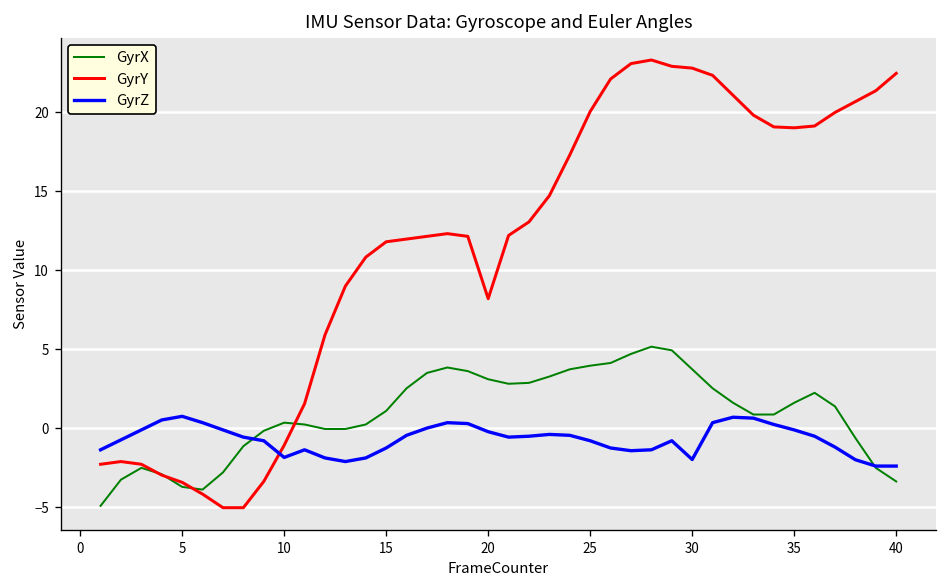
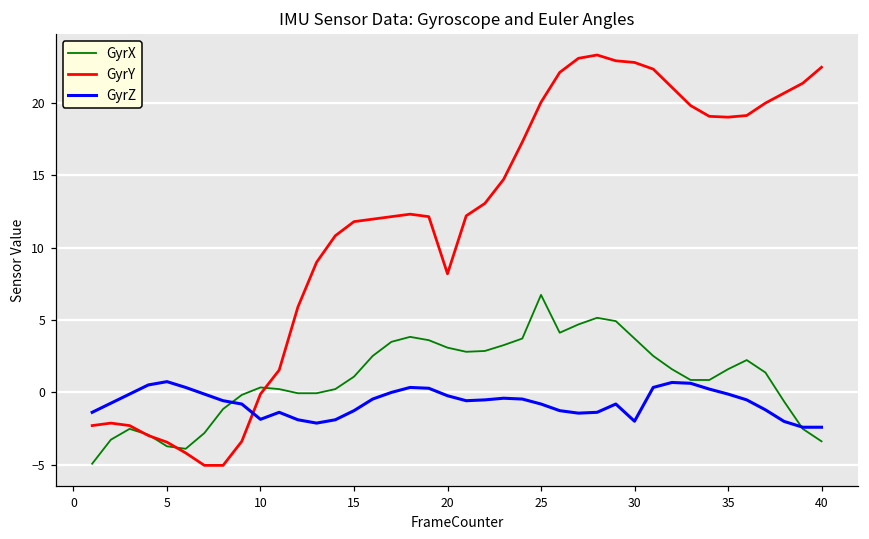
GyrY, 10: -1.1 -> -0.1
GyrX, 25: 4.0 -> 6.7
